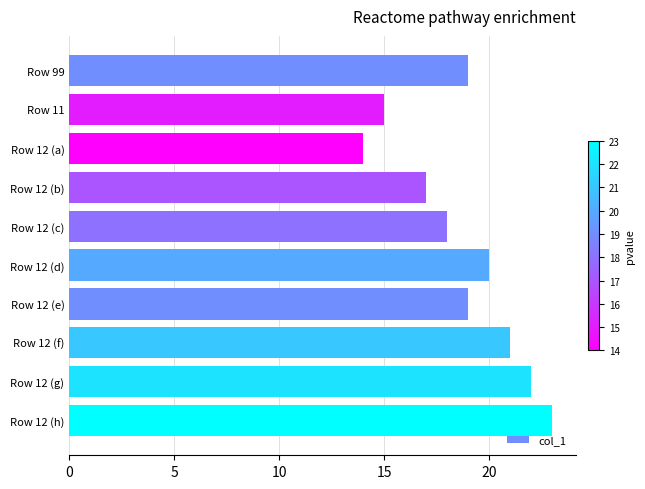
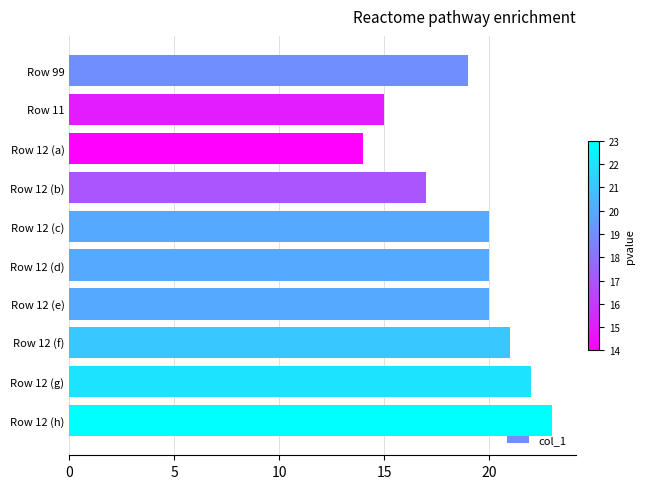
Row 12 (c): 18 -> 20
Row 12 (e): 19 -> 20
